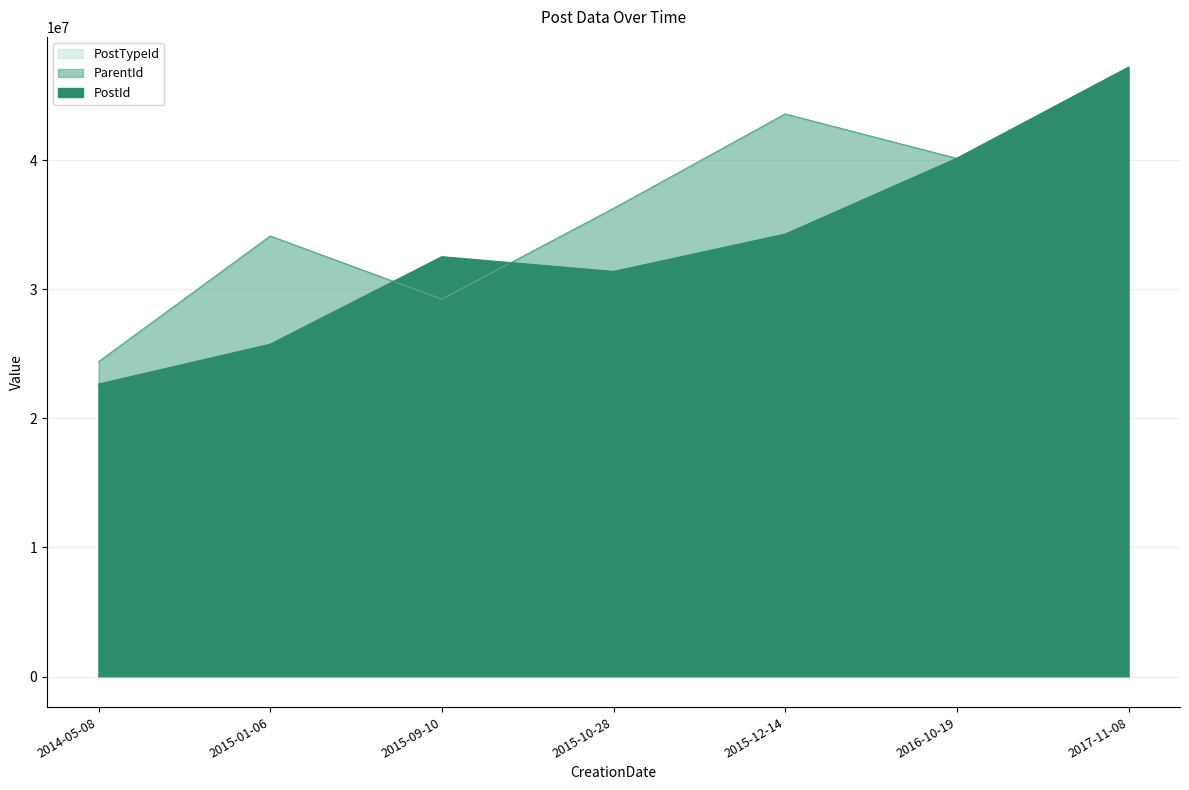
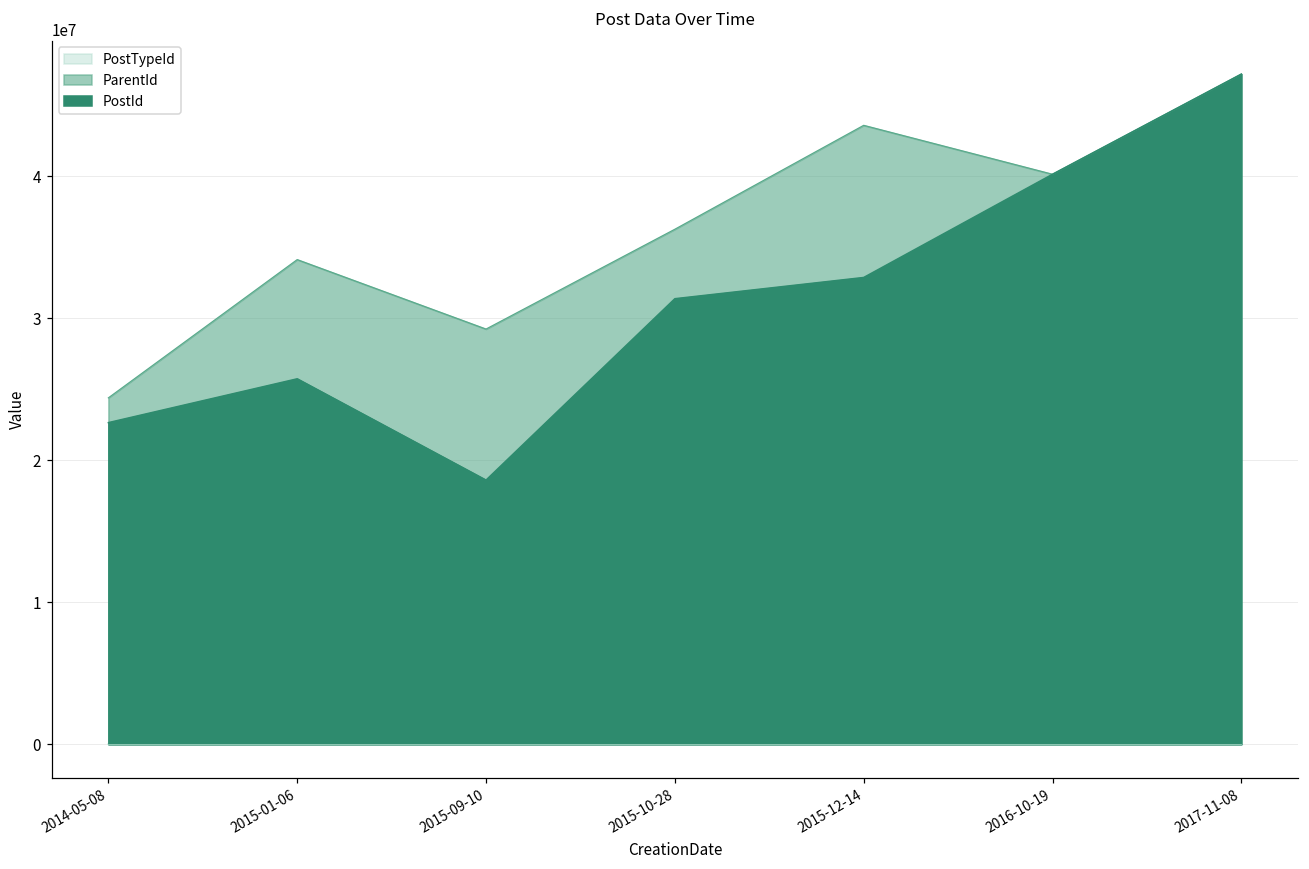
PostId, 2015-09-10: 32500000 -> 18600000
PostId, 2015-12-14: 34300000 -> 32900000
